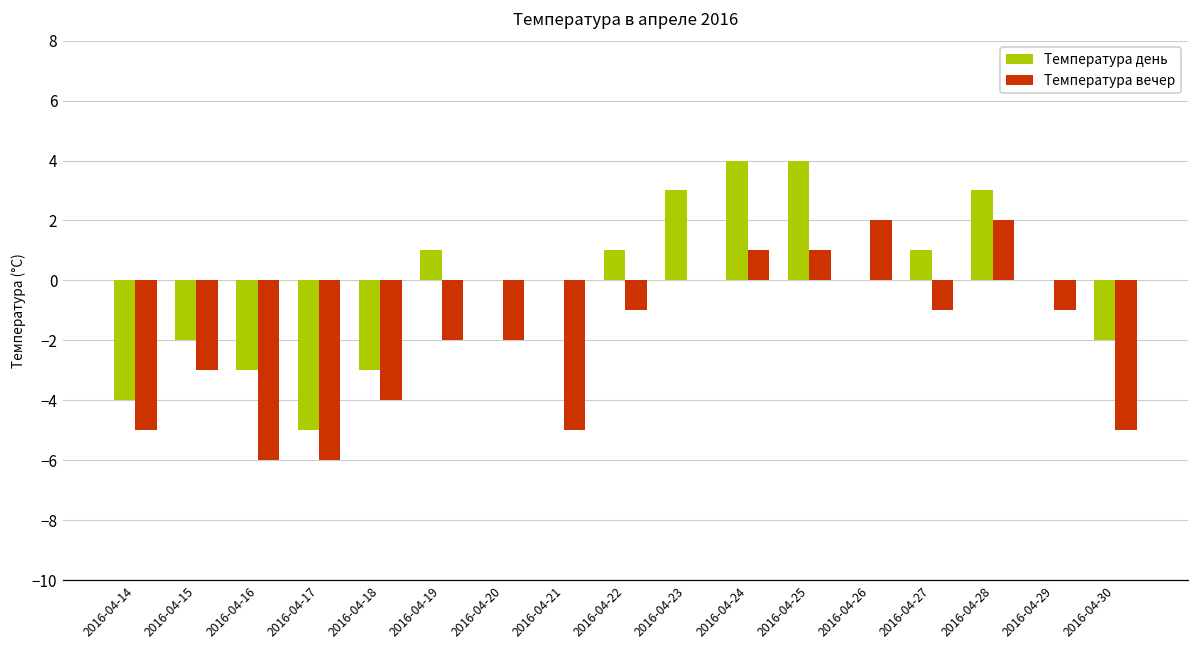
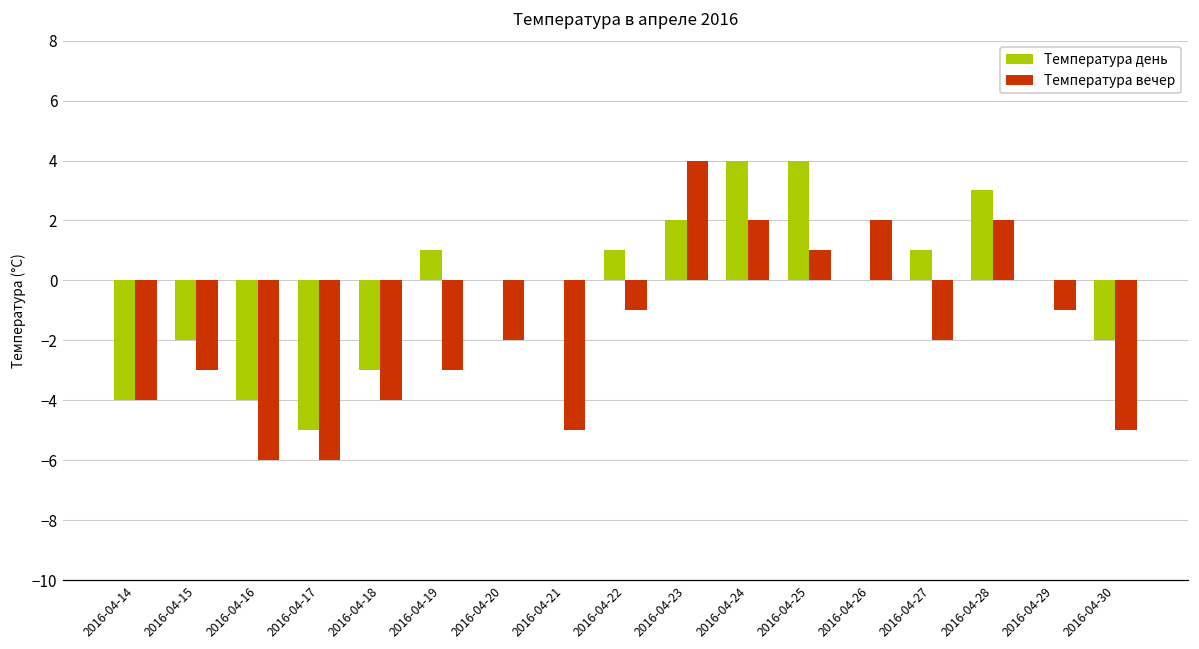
Температура вечер, 2016-04-14: -5 -> -4
Температура день, 2016-04-16: -3 -> -4
Температура вечер, 2016-04-19: -2 -> -3
Температура день, 2016-04-23: 3 -> 2
Температура вечер, 2016-04-23: 0 -> 4
Температура вечер, 2016-04-24: 1 -> 2
Температура вечер, 2016-04-27: -1 -> -2
